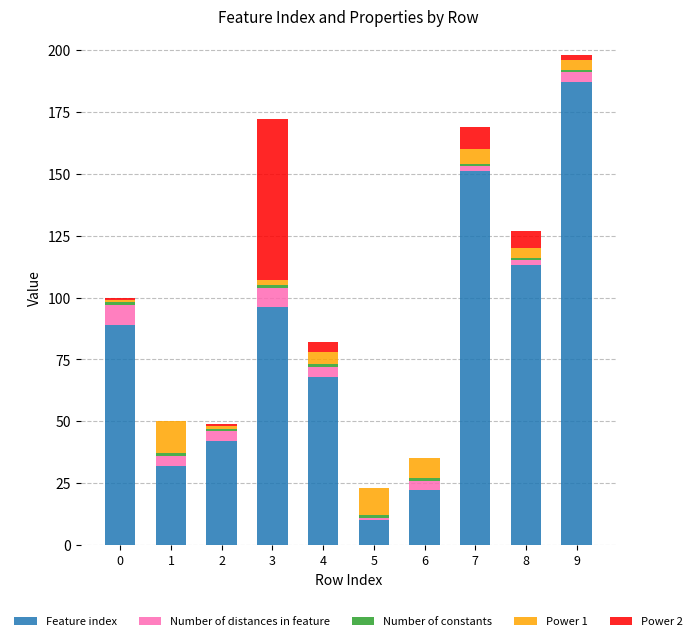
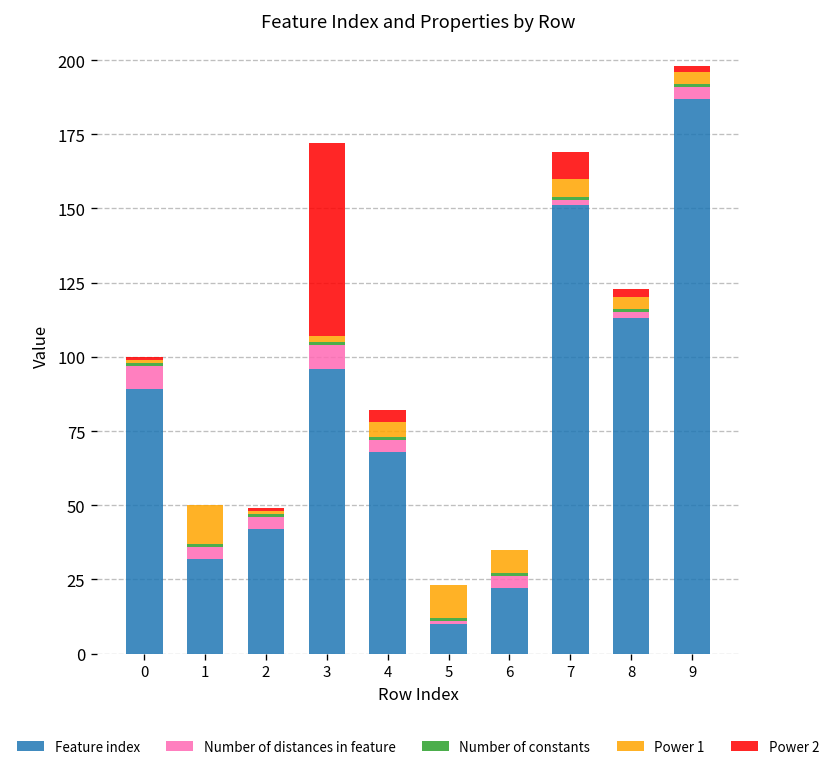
Power 2, 8: 7 -> 3
